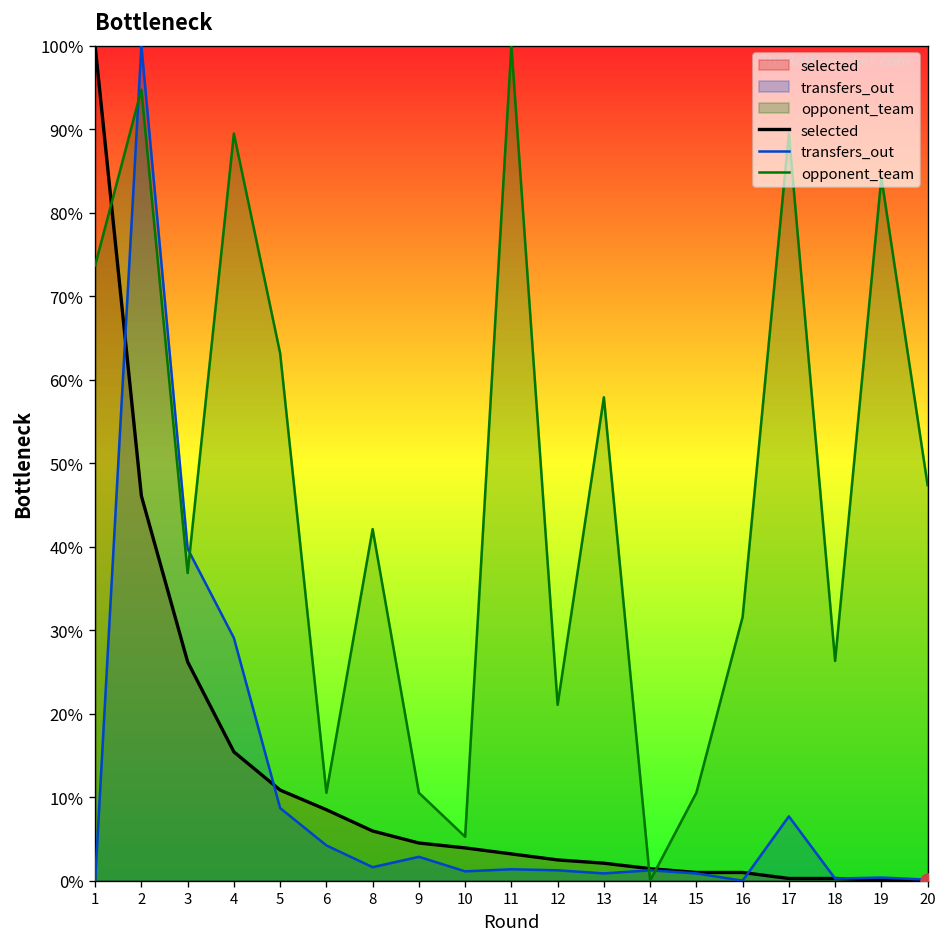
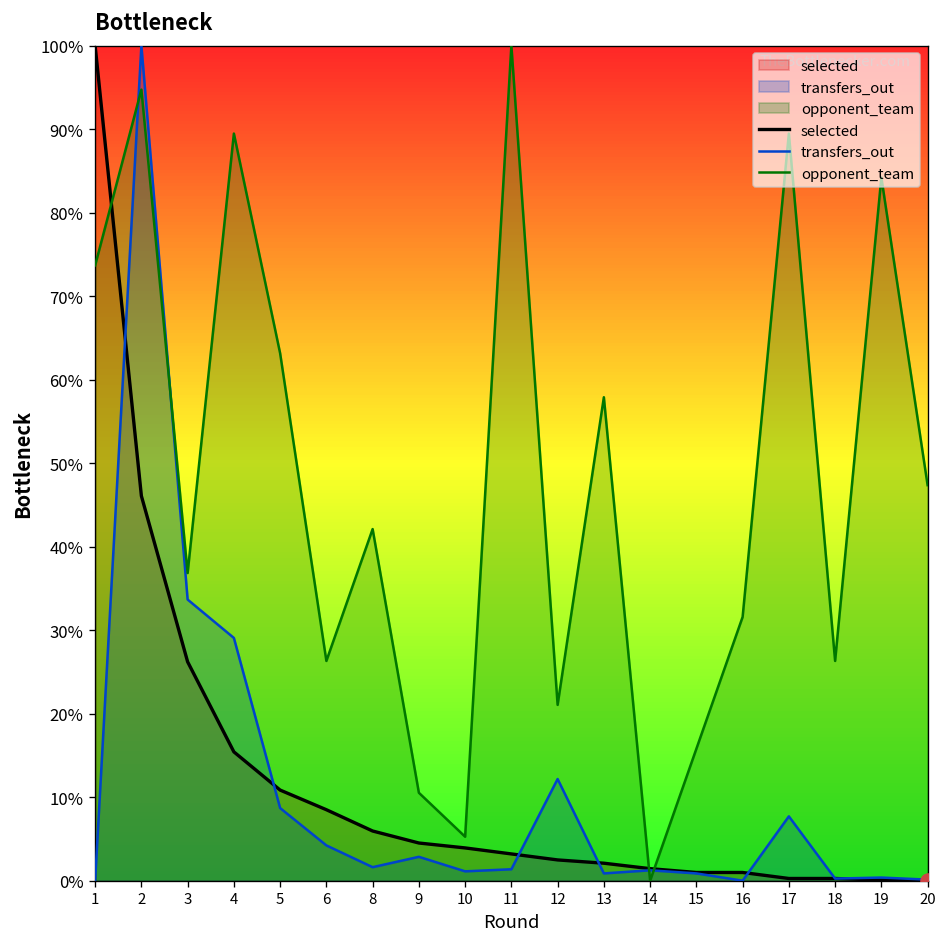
transfers_out, 3: 40% -> 34%
opponent_team, 6: 11% -> 26%
transfers_out, 12: 1% -> 12%
opponent_team, 15: 11% -> 16%
